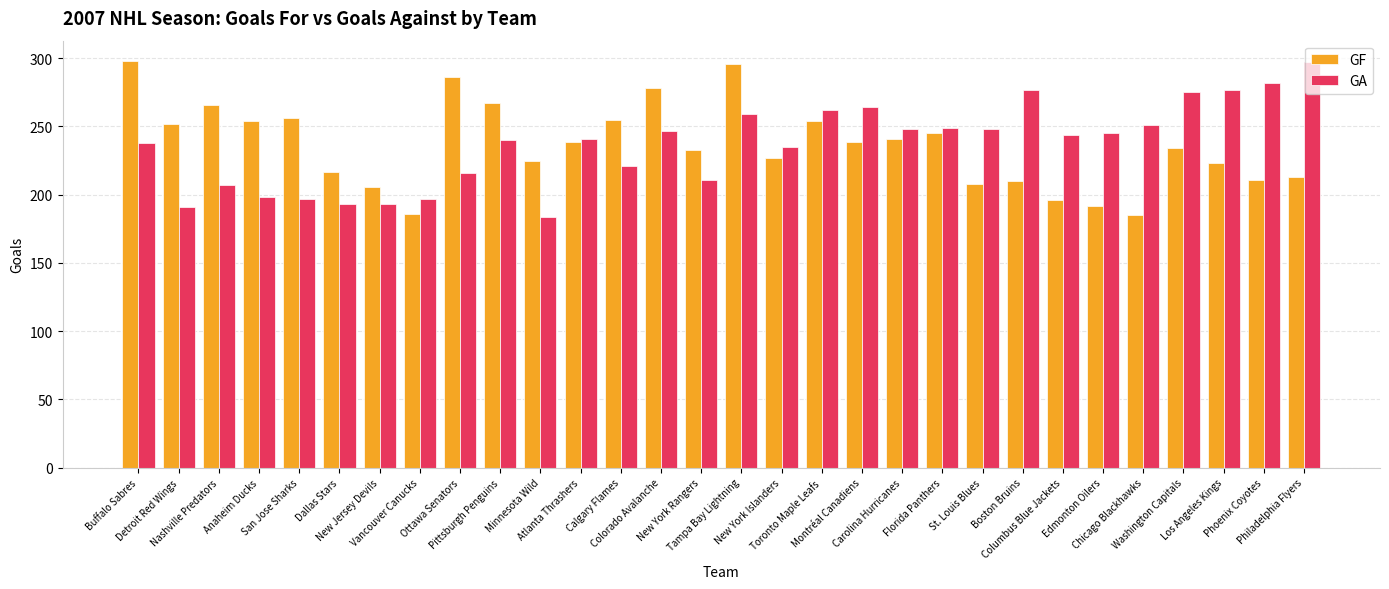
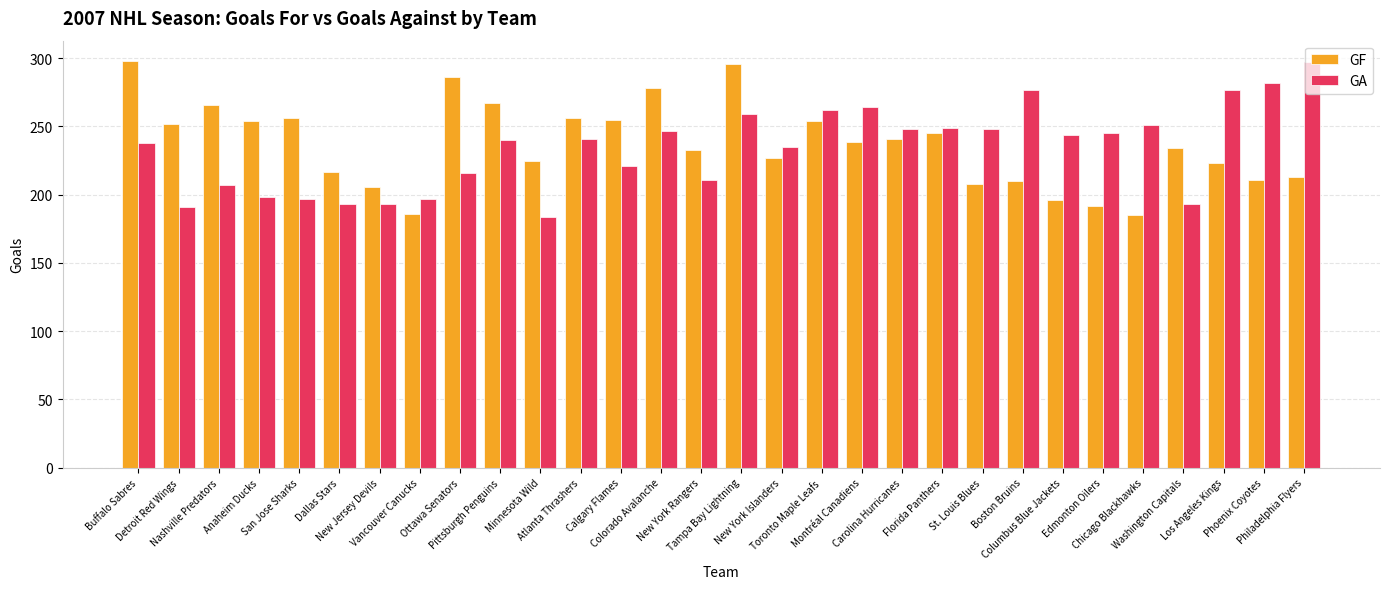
GF, Atlanta Thrashers: 239 -> 256
GA, Washington Capitals: 275 -> 193
